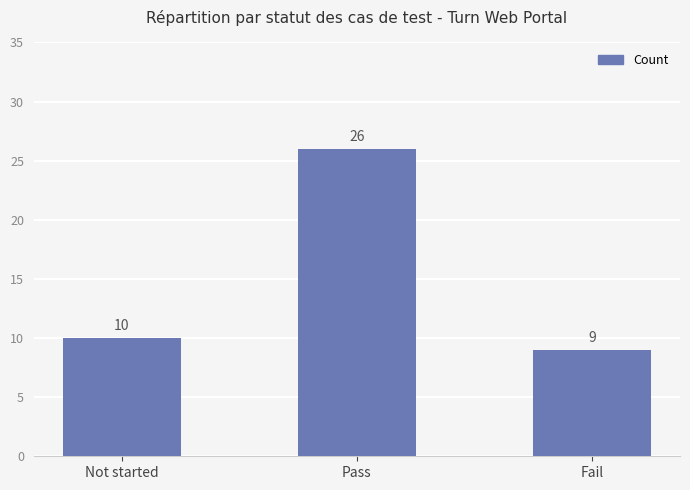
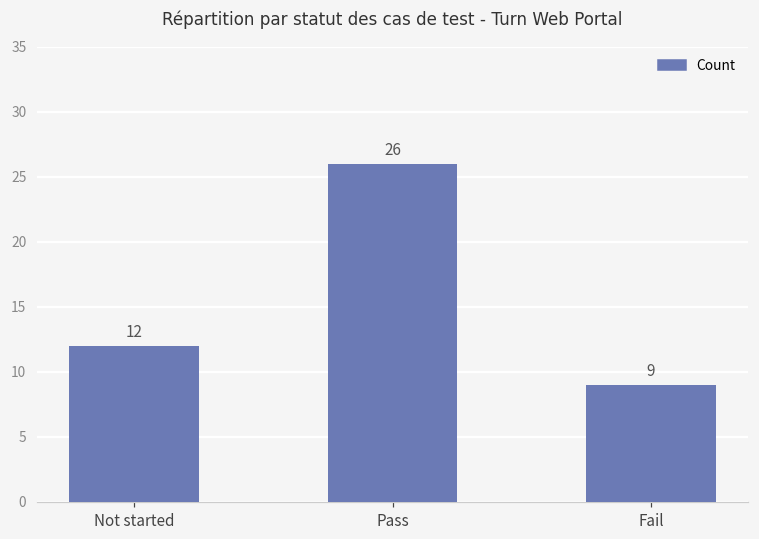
Not started: 10 -> 12
